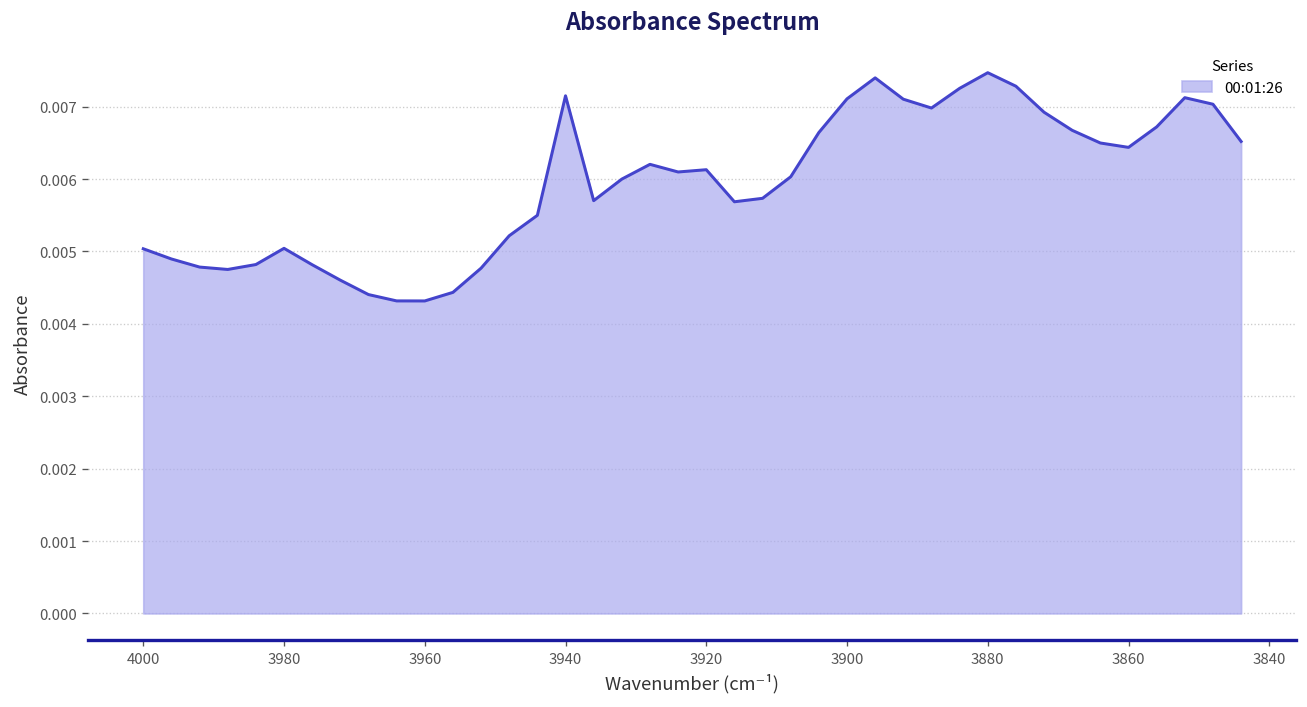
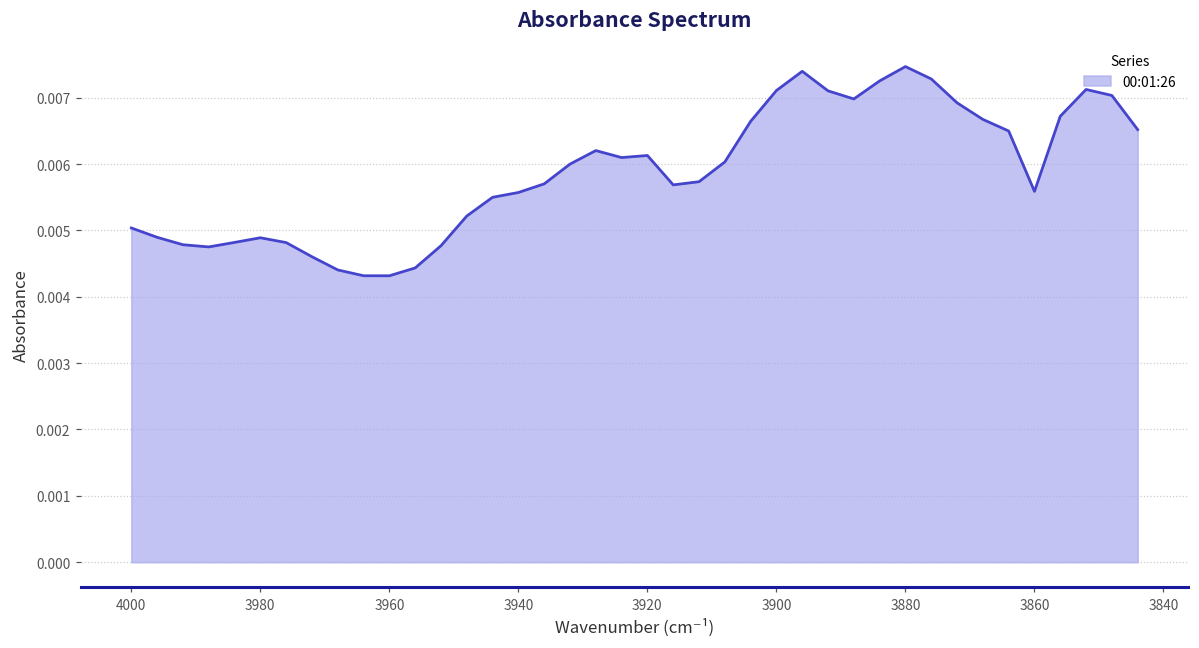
3980: 0.0050 -> 0.0049
3940: 0.0071 -> 0.0056
3860: 0.0064 -> 0.0056
